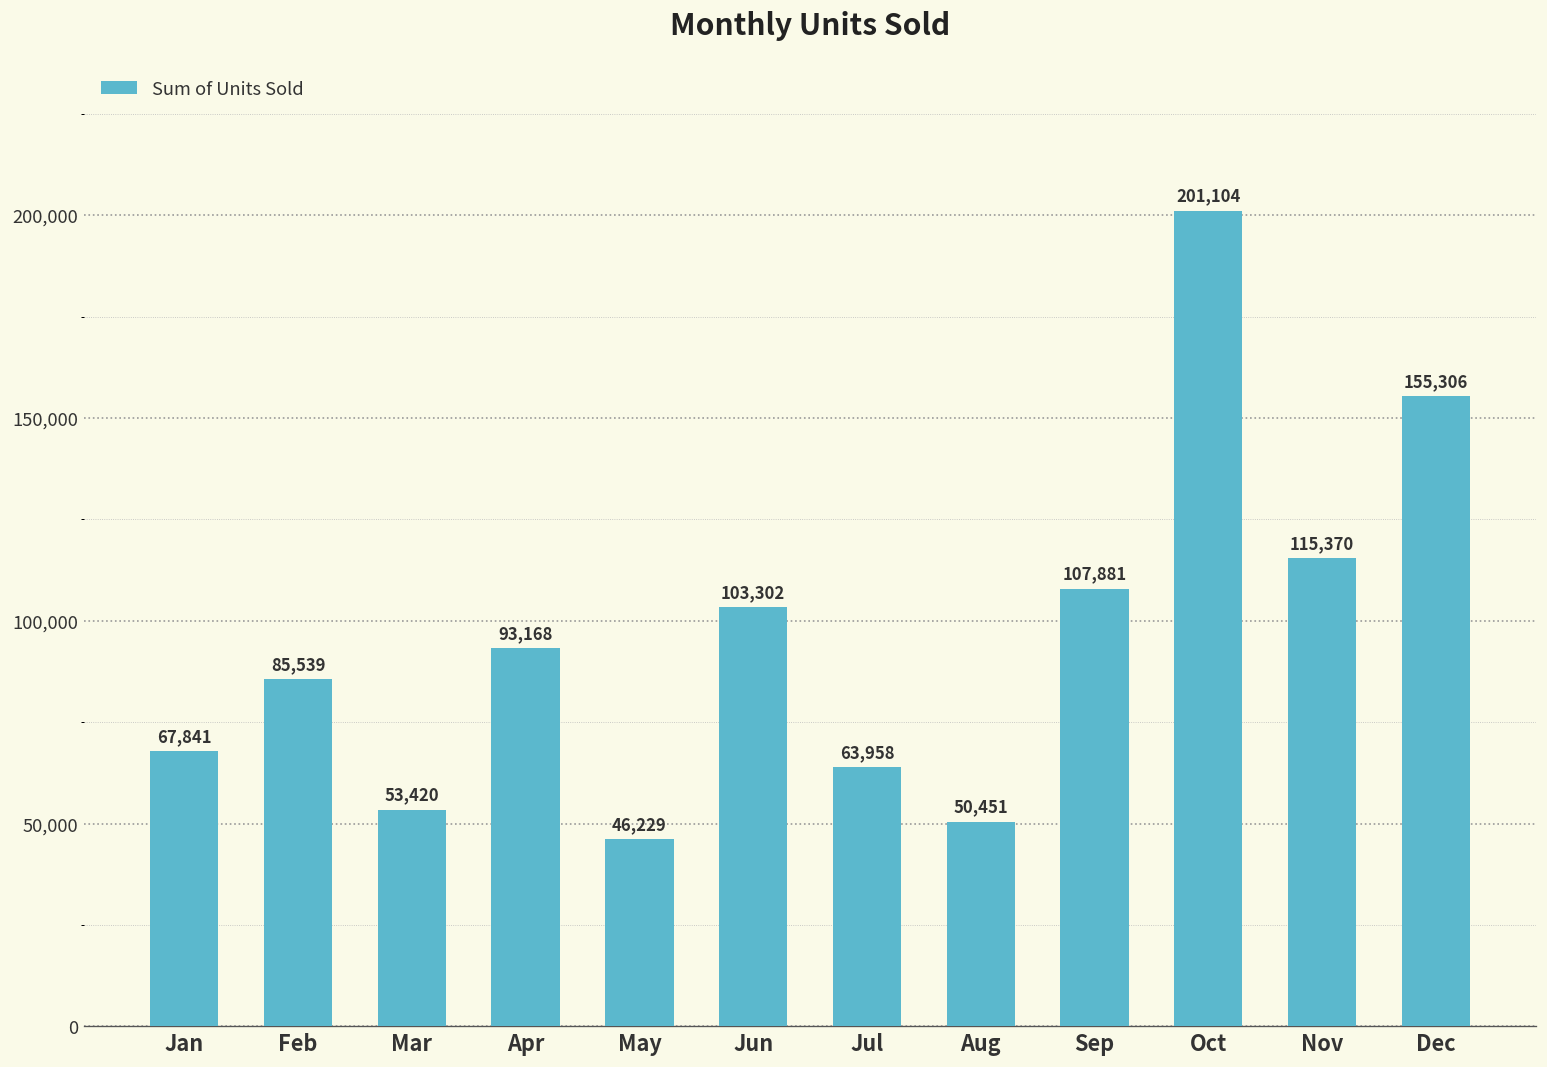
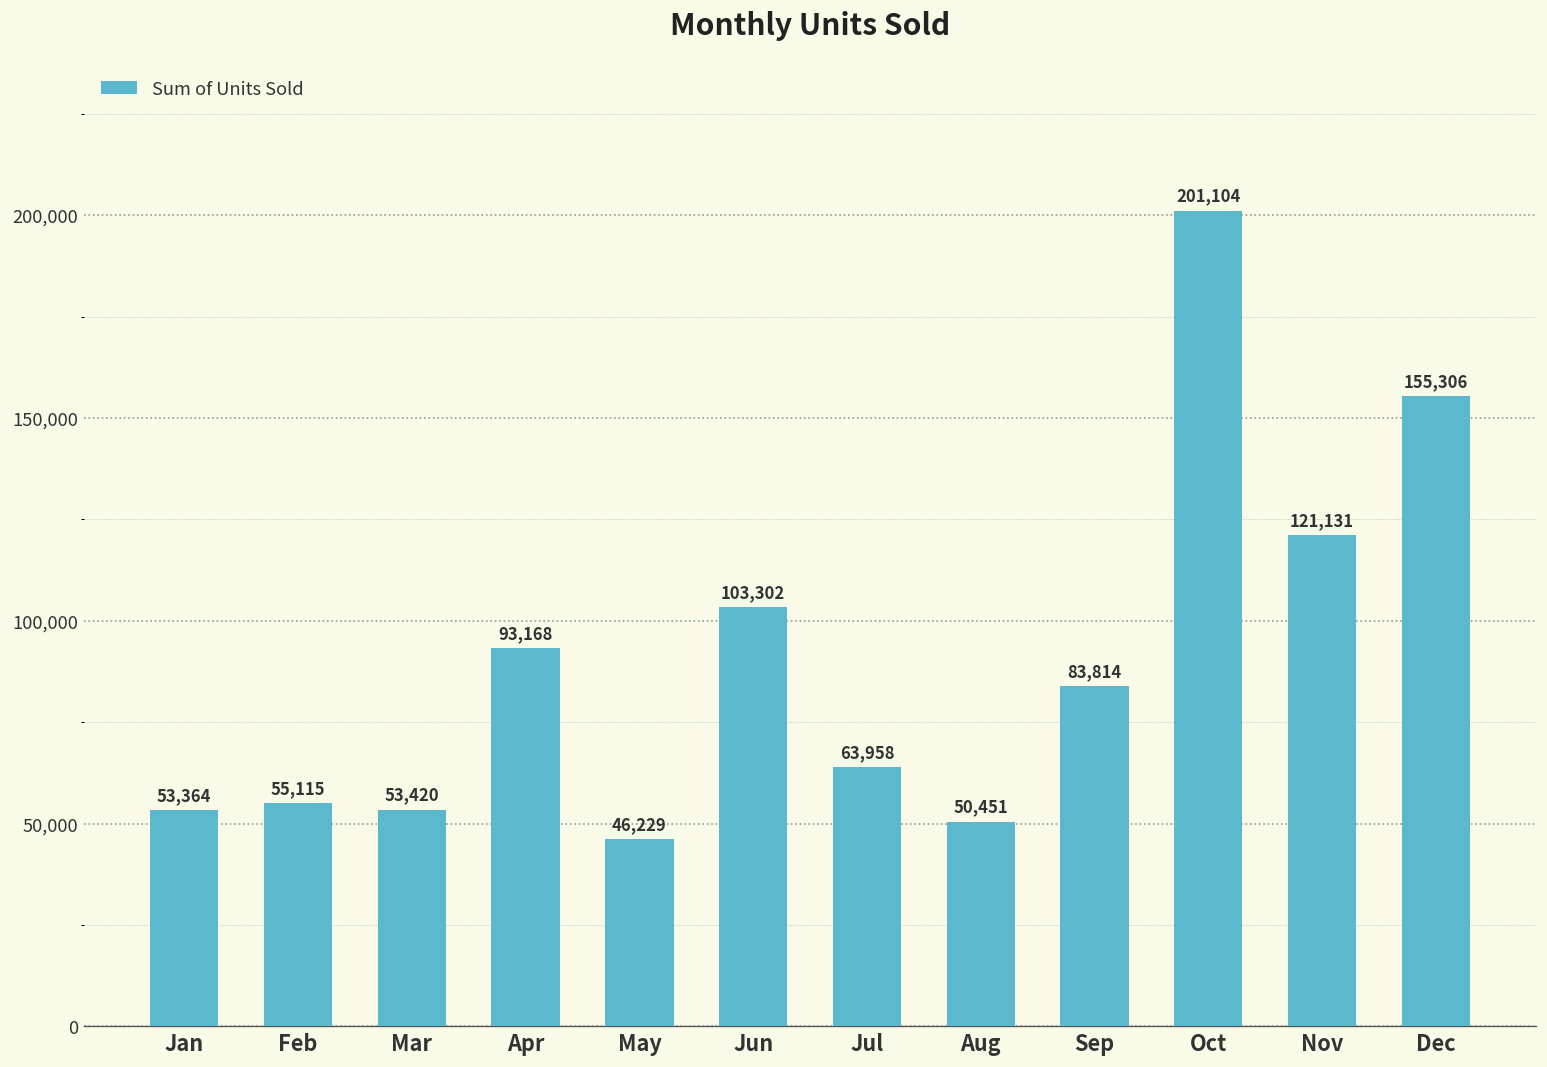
Jan: 67,841 -> 53,364
Feb: 85,539 -> 55,115
Sep: 107,881 -> 83,814
Nov: 115,370 -> 121,131
